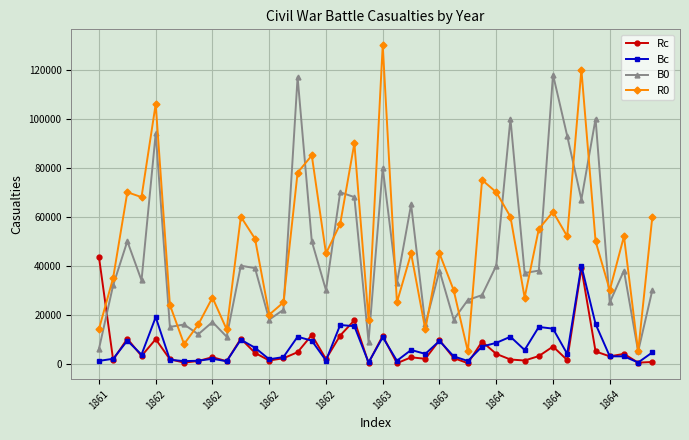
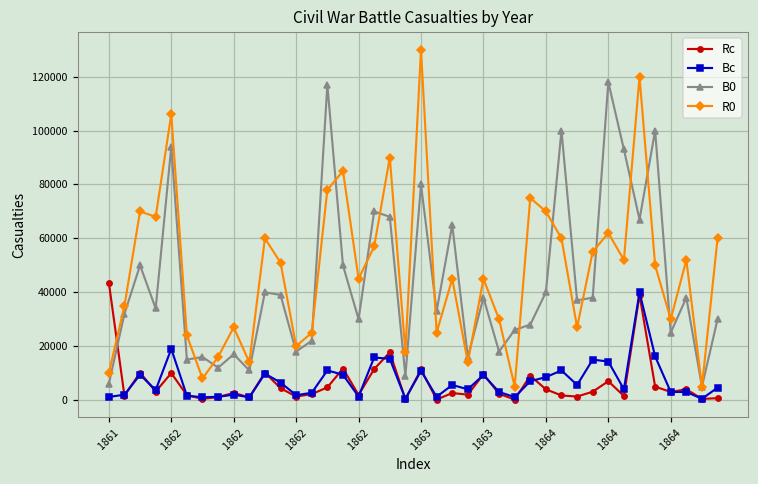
R0, 1861: 14000 -> 10000
